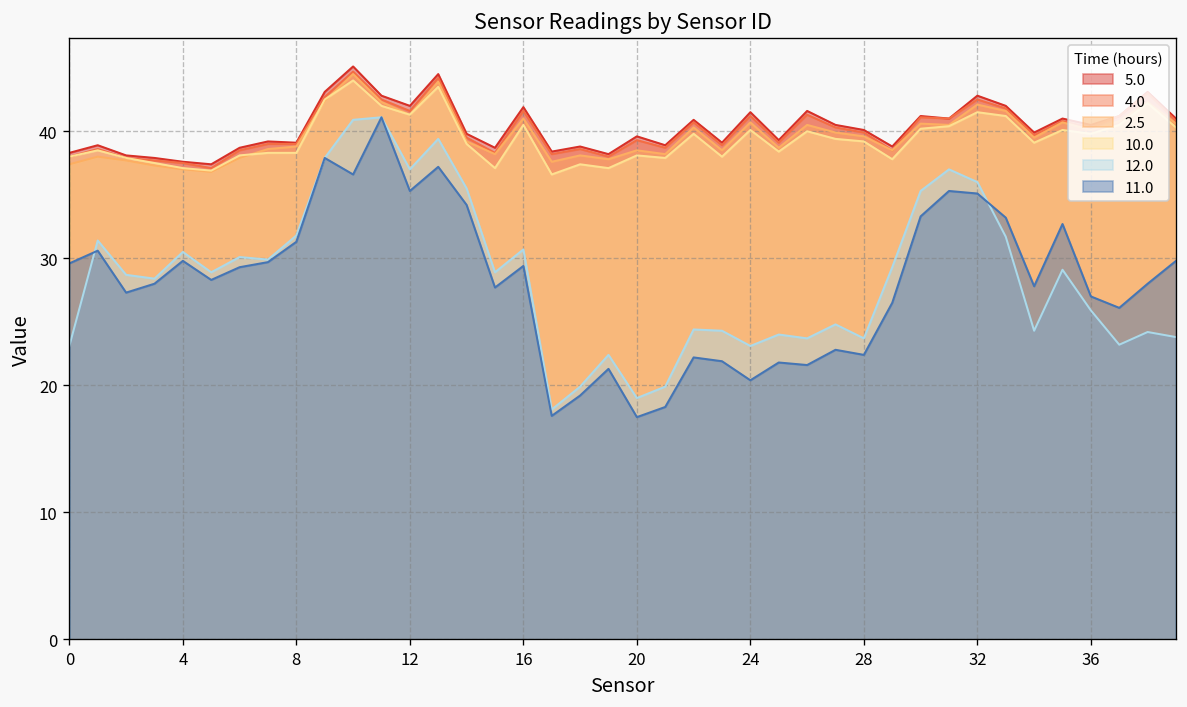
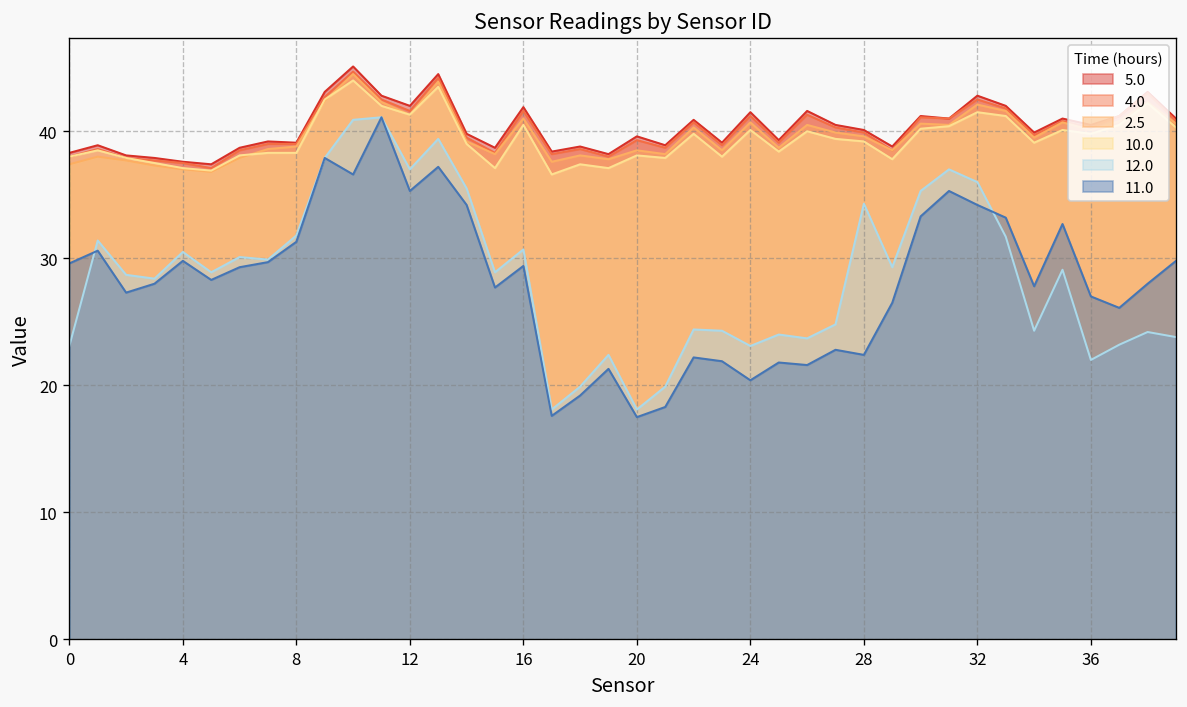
12.0, 20: 19.0 -> 18.1
12.0, 28: 23.7 -> 34.3
11.0, 32: 35.1 -> 34.2
12.0, 36: 25.9 -> 22.0
